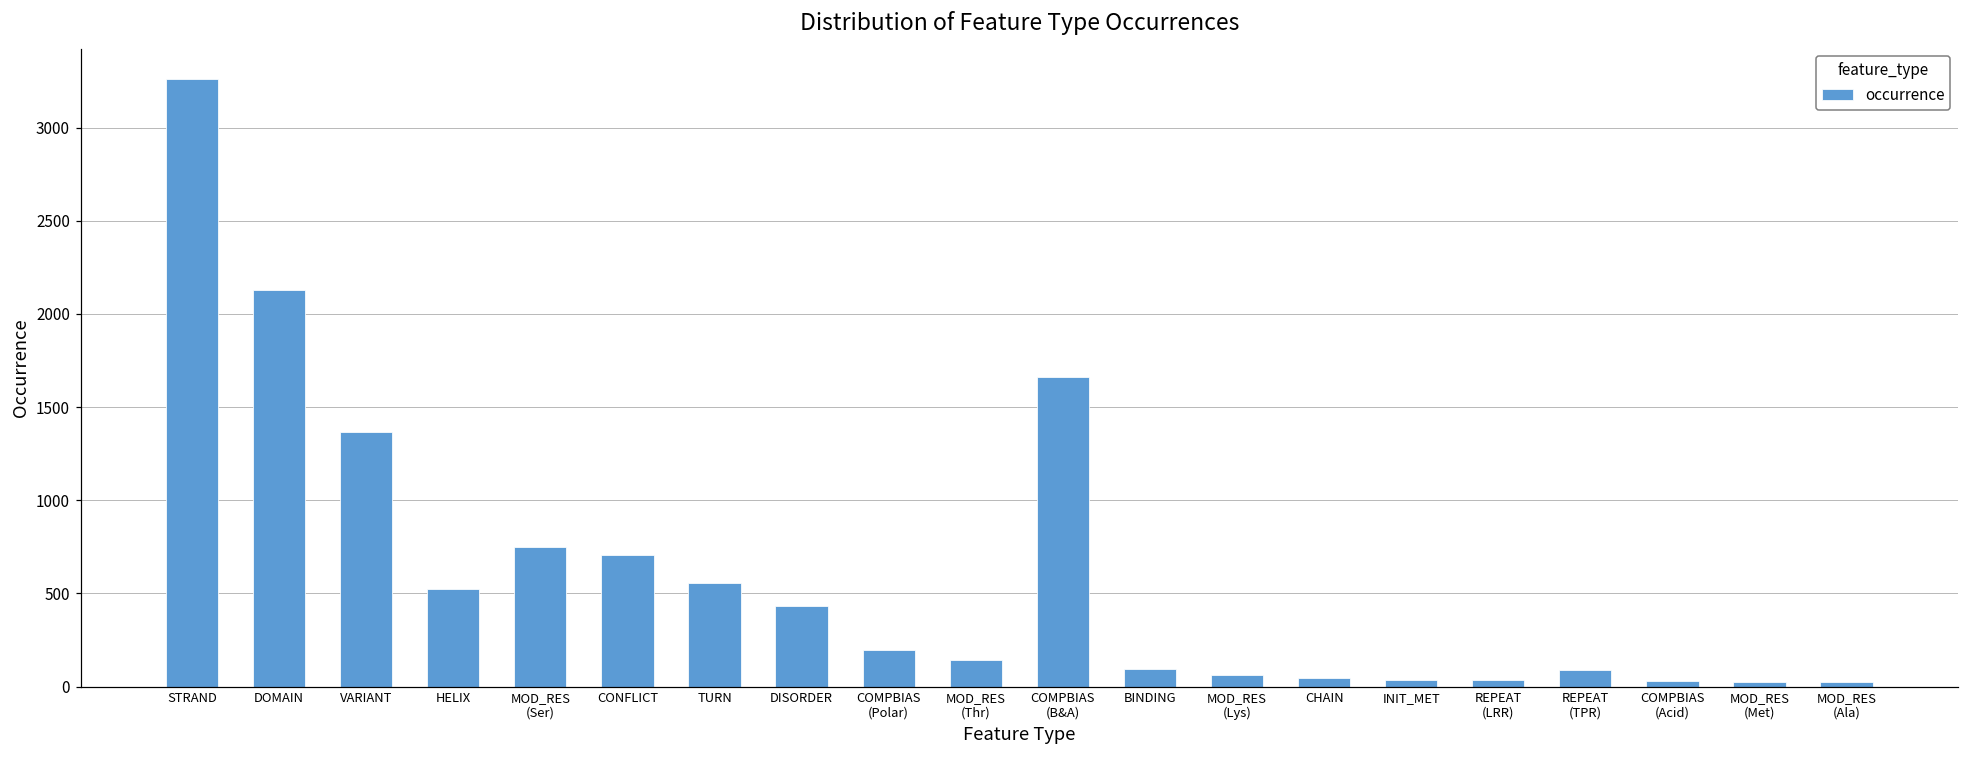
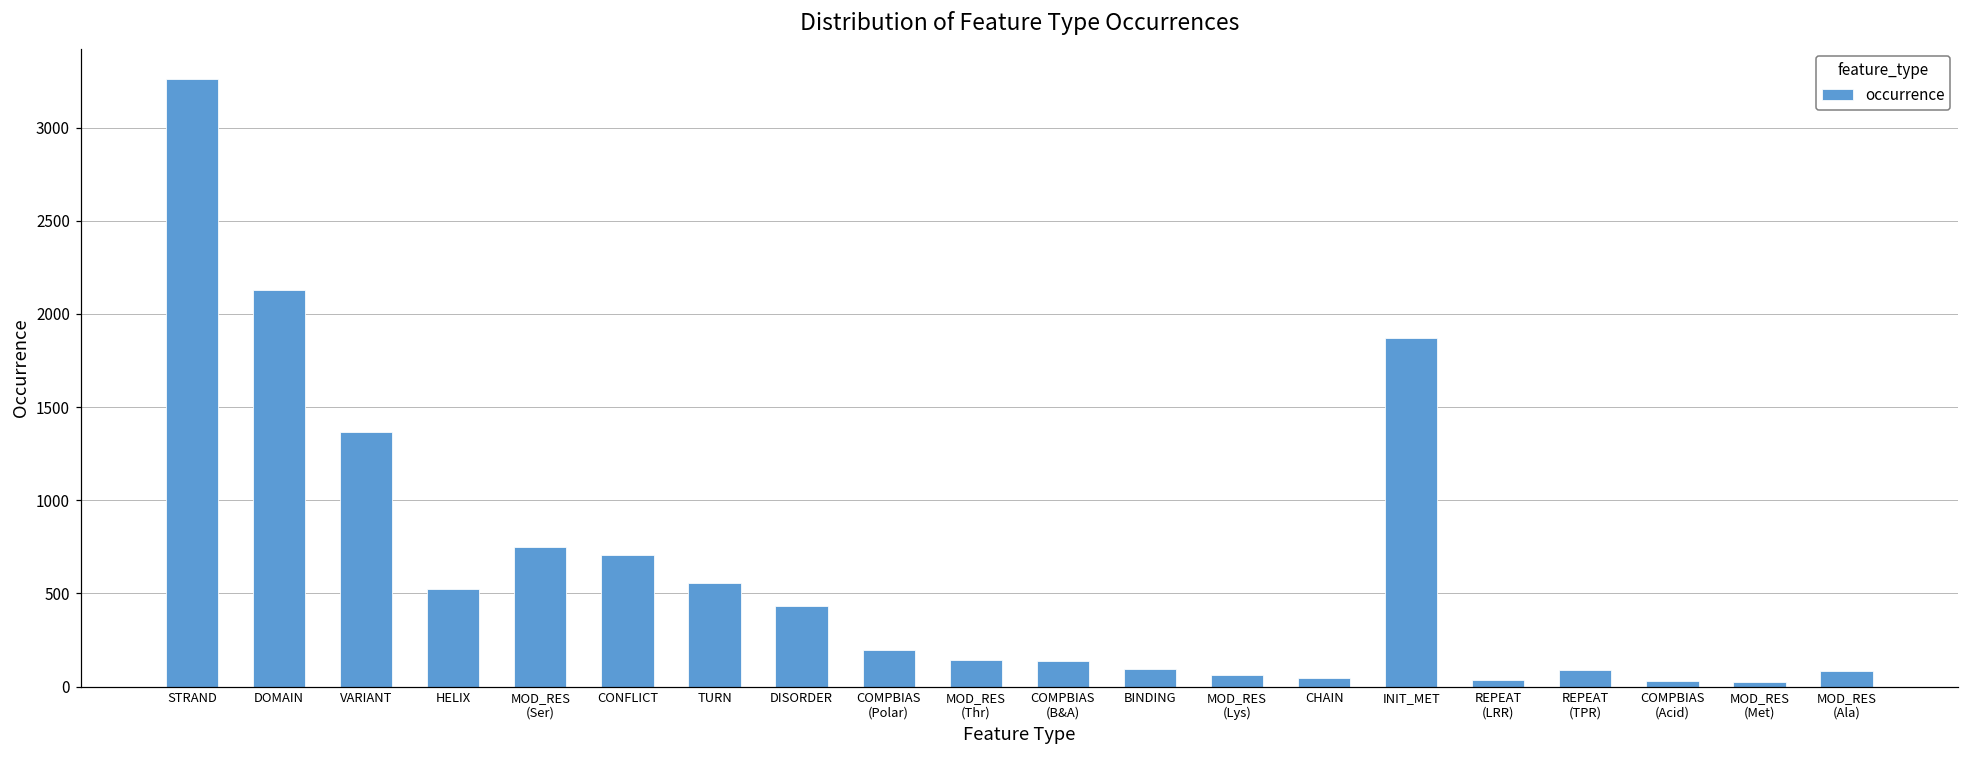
COMPBIAS (B&A): 1660 -> 140
INIT_MET: 40 -> 1870
MOD_RES (Ala): 20 -> 80
